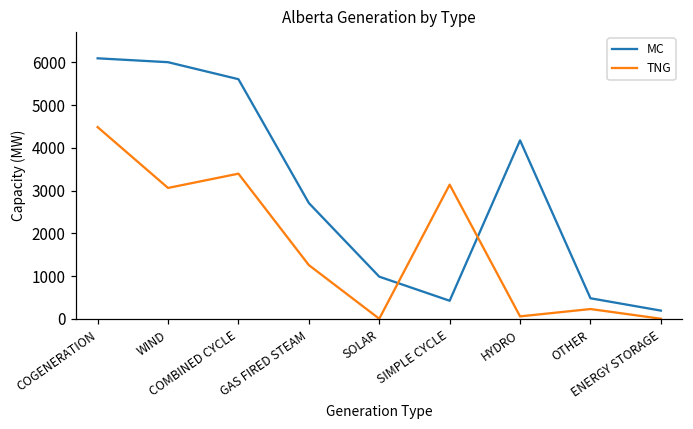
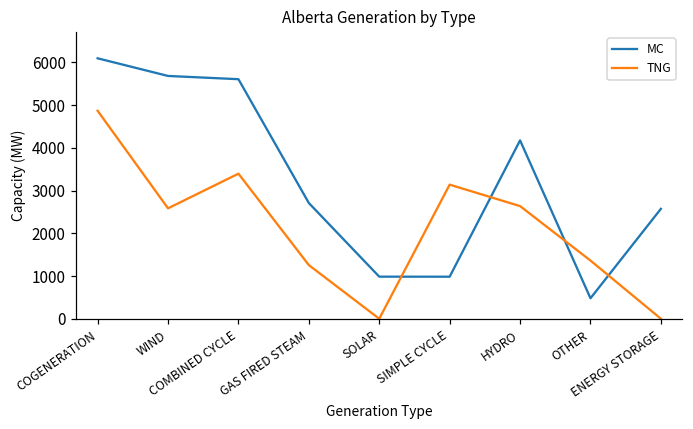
TNG, COGENERATION: 4500 -> 4900
MC, WIND: 6000 -> 5700
TNG, WIND: 3100 -> 2600
MC, SIMPLE CYCLE: 400 -> 1000
TNG, HYDRO: 100 -> 2600
TNG, OTHER: 200 -> 1400
MC, ENERGY STORAGE: 200 -> 2600
